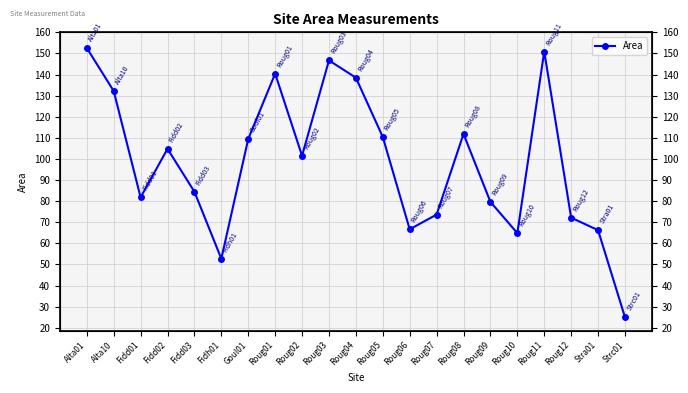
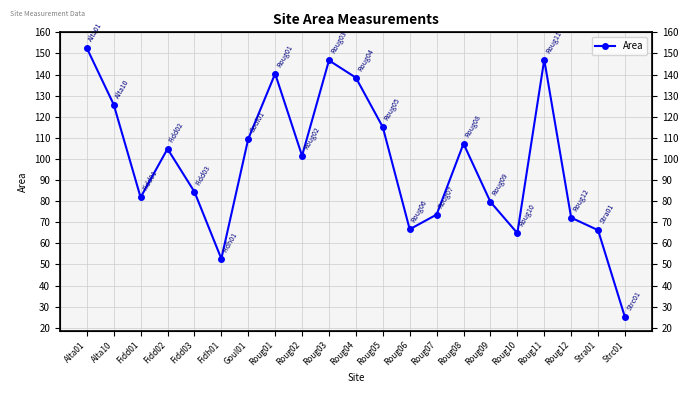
Alta10: 132 -> 126
Roug05: 110 -> 115
Roug08: 112 -> 107
Roug11: 151 -> 147
